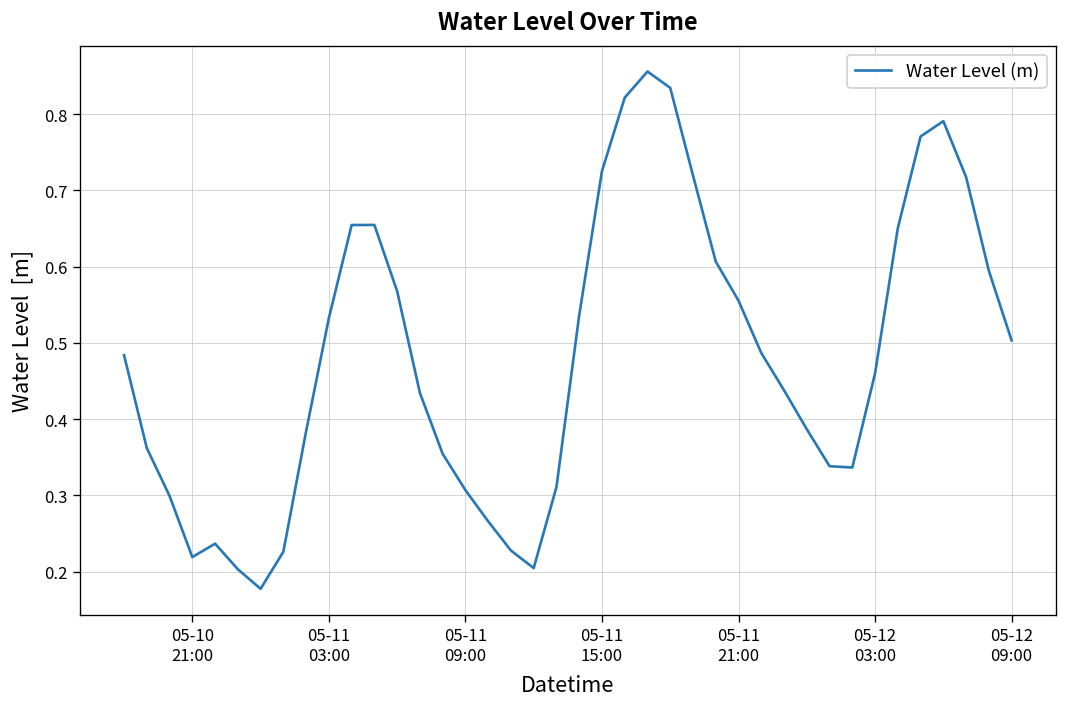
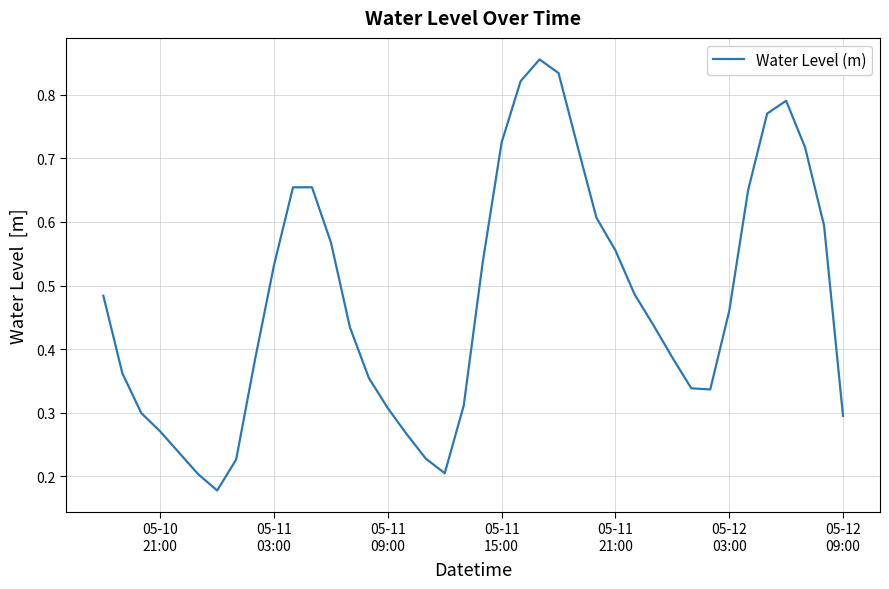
05-10 21:00: 0.22 -> 0.27
05-12 09:00: 0.50 -> 0.29
